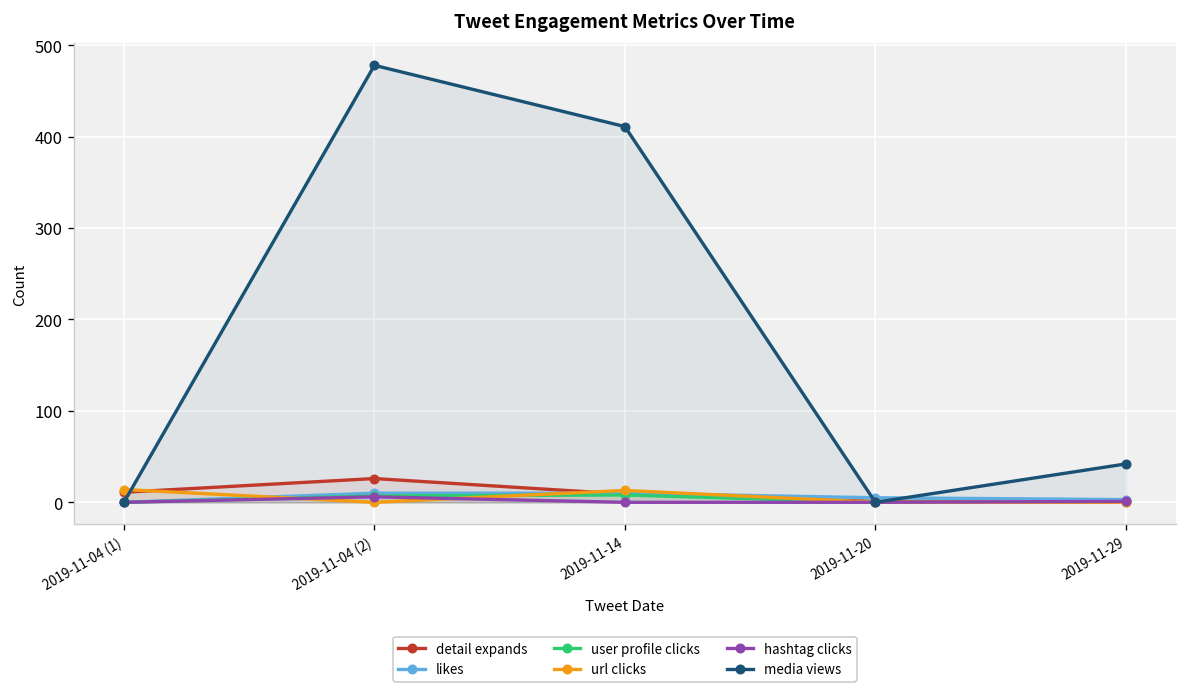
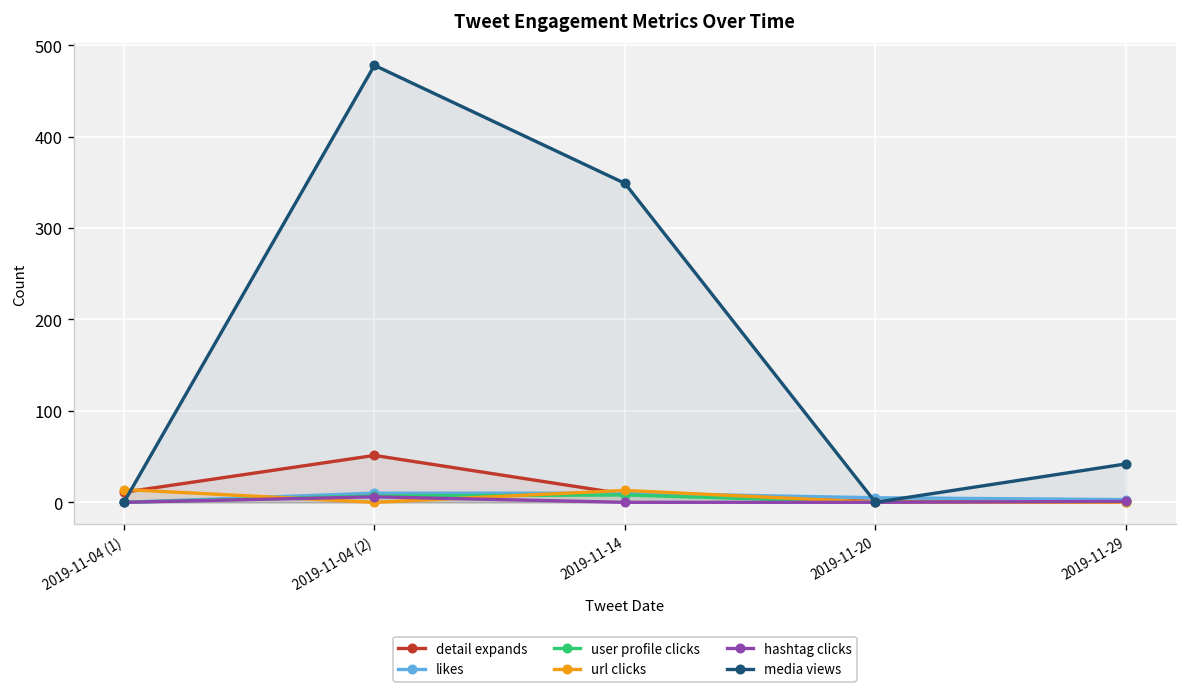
detail expands, 2019-11-04 (2): 30 -> 50
media views, 2019-11-14: 410 -> 350
